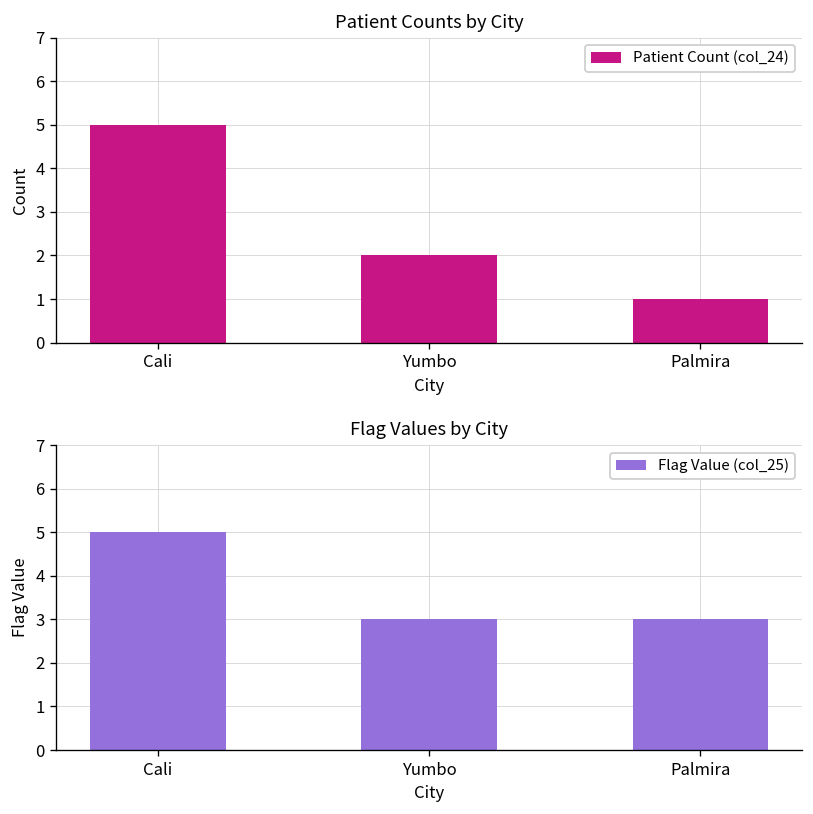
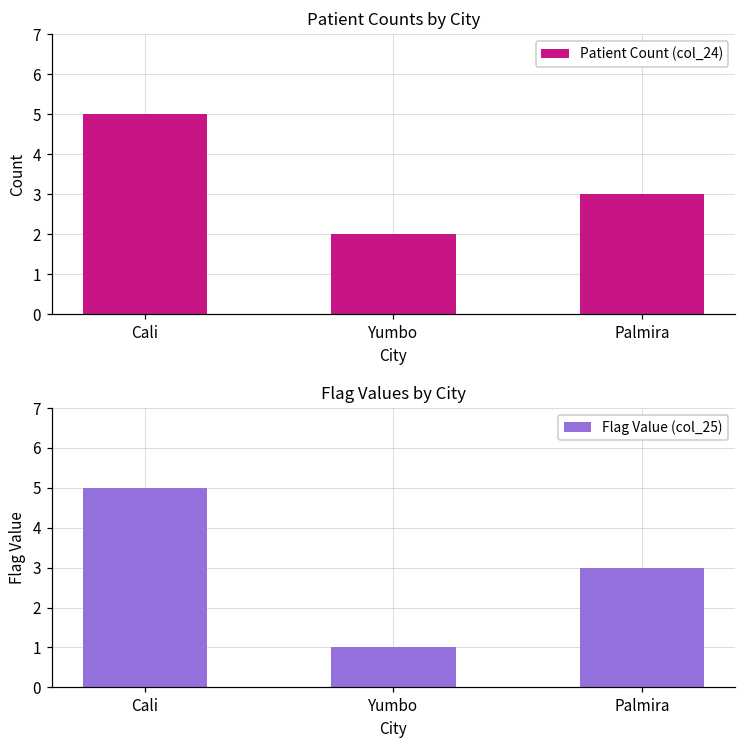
Patient Counts by City, Palmira: 1 -> 3
Flag Values by City, Yumbo: 3 -> 1
